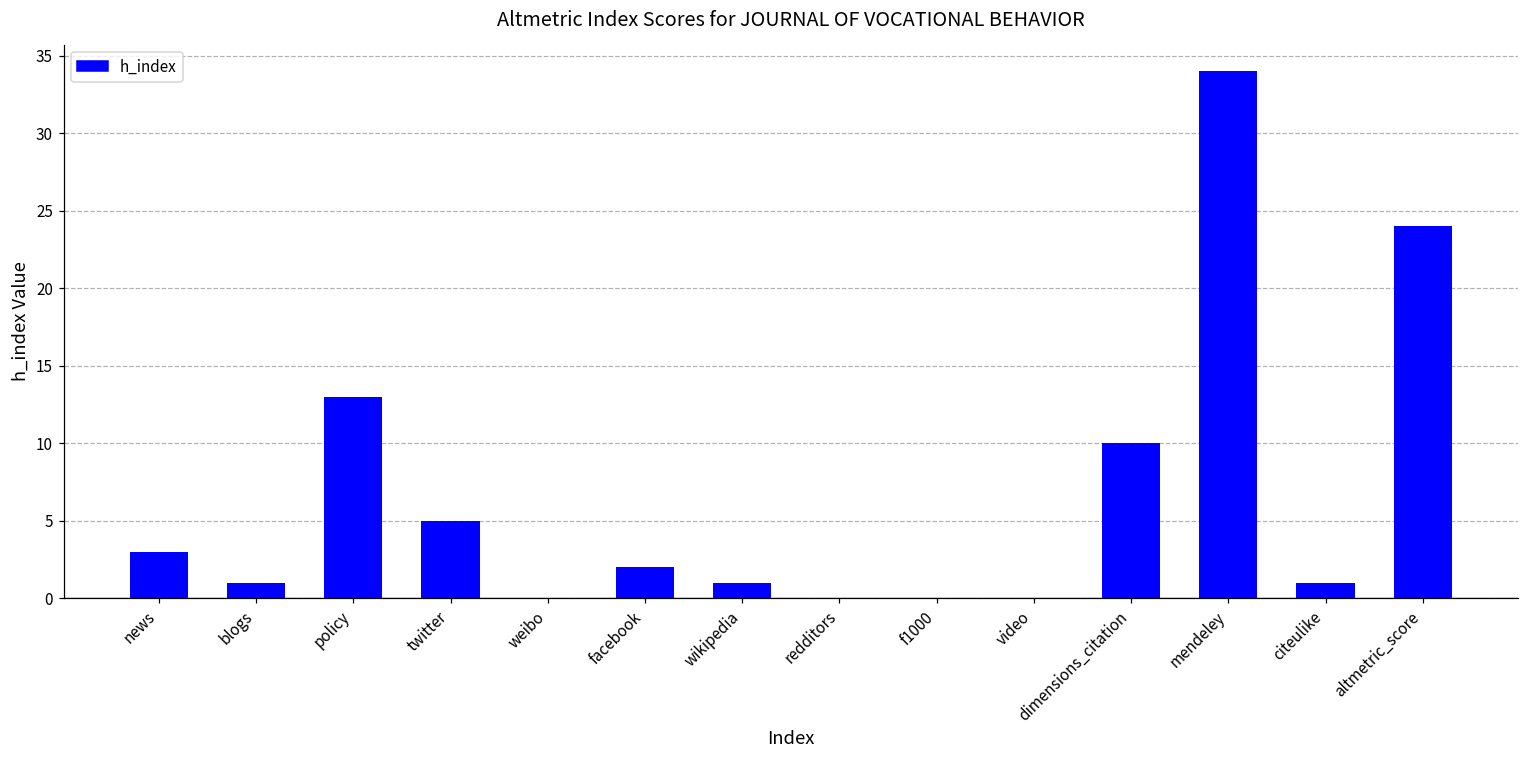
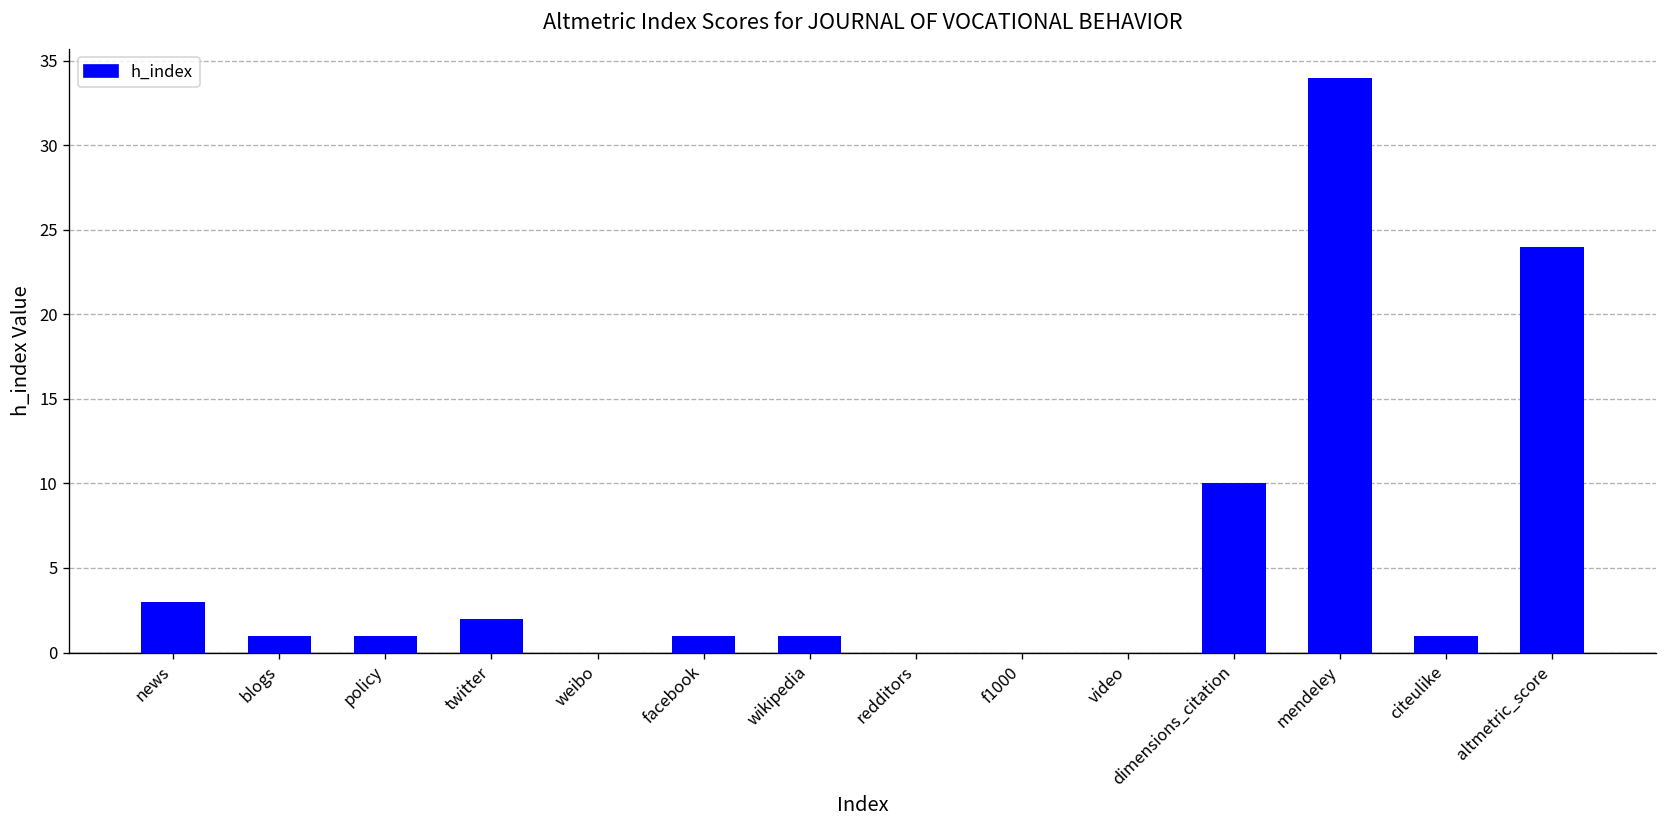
policy: 13 -> 1
twitter: 5 -> 2
facebook: 2 -> 1
